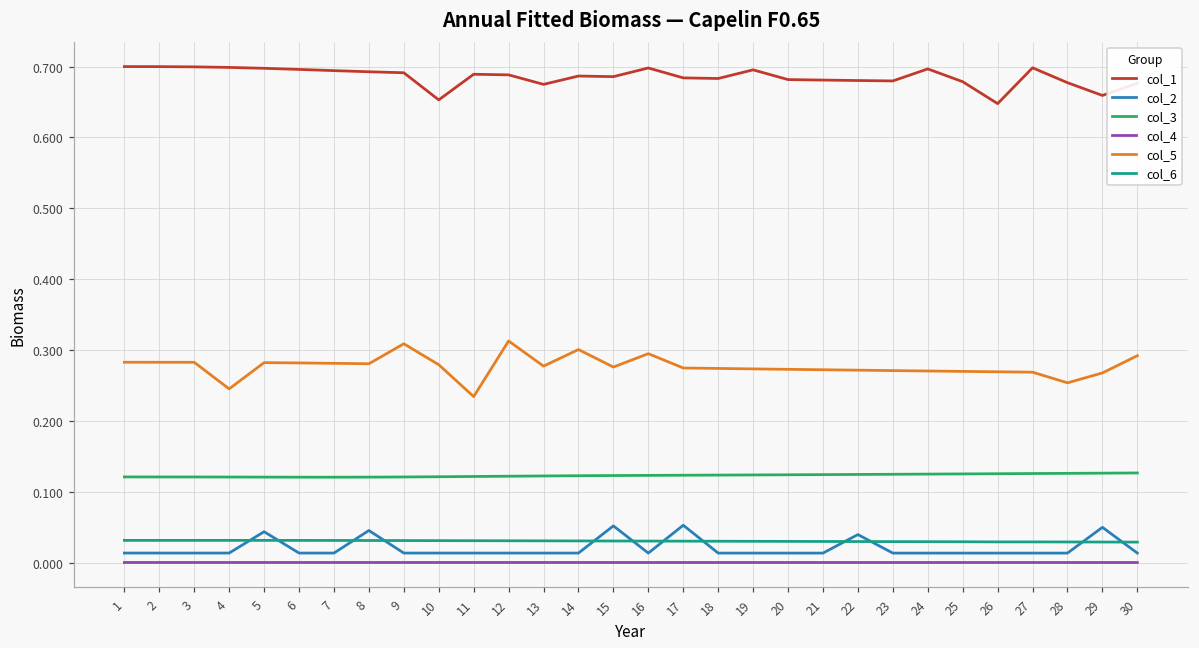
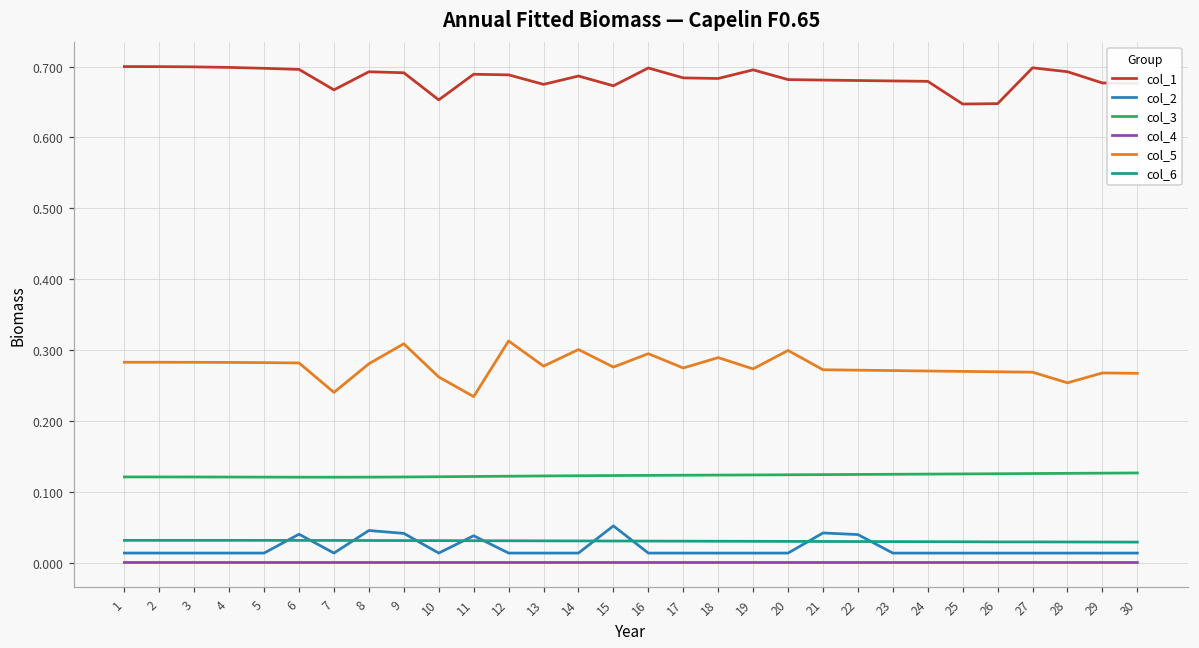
col_5, 4: 0.25 -> 0.28
col_2, 5: 0.04 -> 0.01
col_2, 6: 0.01 -> 0.04
col_1, 7: 0.69 -> 0.67
col_5, 7: 0.28 -> 0.24
col_2, 9: 0.01 -> 0.04
col_5, 10: 0.28 -> 0.26
col_2, 11: 0.01 -> 0.04
col_1, 15: 0.69 -> 0.67
col_2, 17: 0.05 -> 0.01
col_5, 18: 0.27 -> 0.29
col_5, 20: 0.27 -> 0.30
col_2, 21: 0.01 -> 0.04
col_1, 24: 0.70 -> 0.68
col_1, 25: 0.68 -> 0.65
col_1, 28: 0.68 -> 0.69
col_1, 29: 0.66 -> 0.68
col_2, 29: 0.05 -> 0.01
col_5, 30: 0.29 -> 0.27
